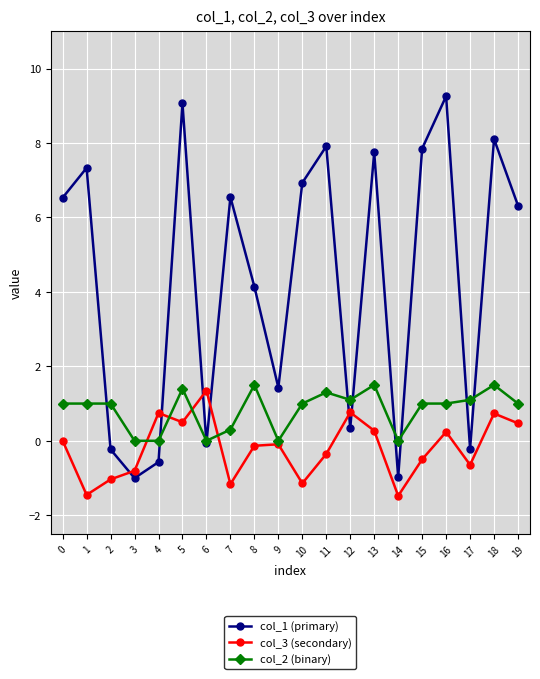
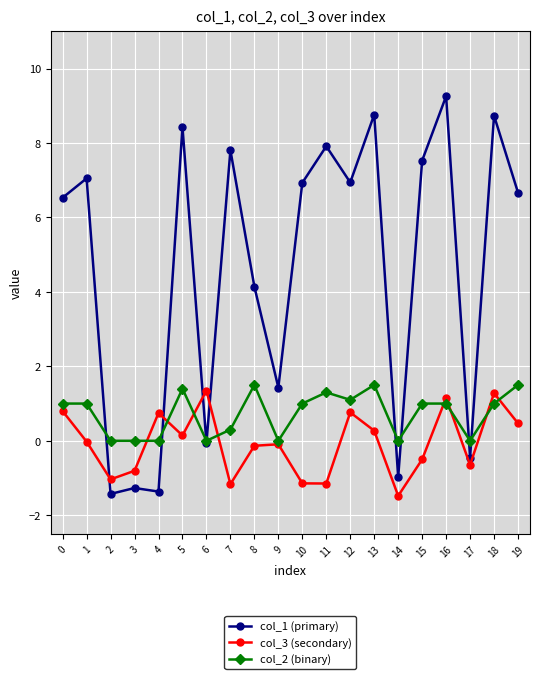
col_3 (secondary), 0: 0.0 -> 0.8
col_1 (primary), 1: 7.3 -> 7.0
col_3 (secondary), 1: -1.5 -> 0.0
col_1 (primary), 2: -0.2 -> -1.4
col_2 (binary), 2: 1 -> 0
col_1 (primary), 3: -1.0 -> -1.3
col_1 (primary), 4: -0.6 -> -1.4
col_1 (primary), 5: 9.1 -> 8.4
col_3 (secondary), 5: 0.5 -> 0.1
col_1 (primary), 7: 6.5 -> 7.8
col_3 (secondary), 11: -0.4 -> -1.1
col_1 (primary), 12: 0.3 -> 6.9
col_1 (primary), 13: 7.7 -> 8.8
col_1 (primary), 15: 7.8 -> 7.5
col_3 (secondary), 16: 0.2 -> 1.2
col_1 (primary), 17: -0.2 -> -0.4
col_2 (binary), 17: 1.1 -> 0.0
col_1 (primary), 18: 8.1 -> 8.7
col_3 (secondary), 18: 0.7 -> 1.3
col_2 (binary), 18: 1.5 -> 1.0
col_1 (primary), 19: 6.3 -> 6.7
col_2 (binary), 19: 1.0 -> 1.5
